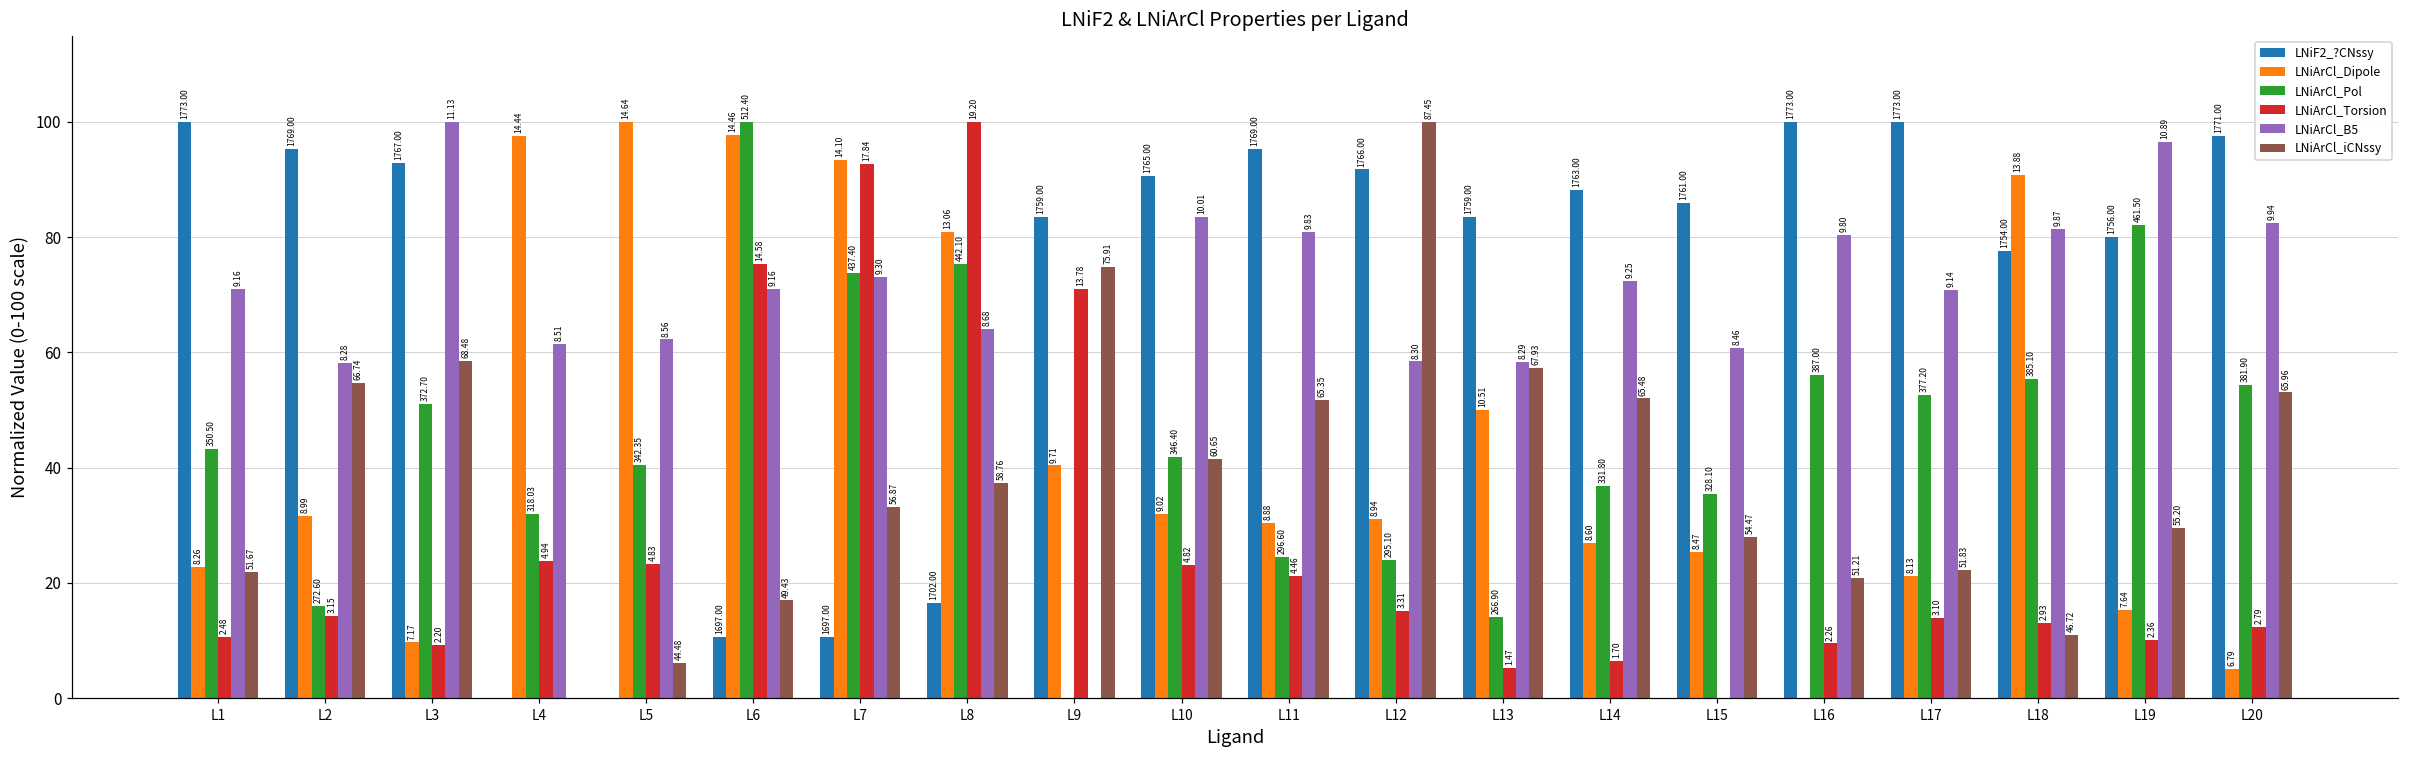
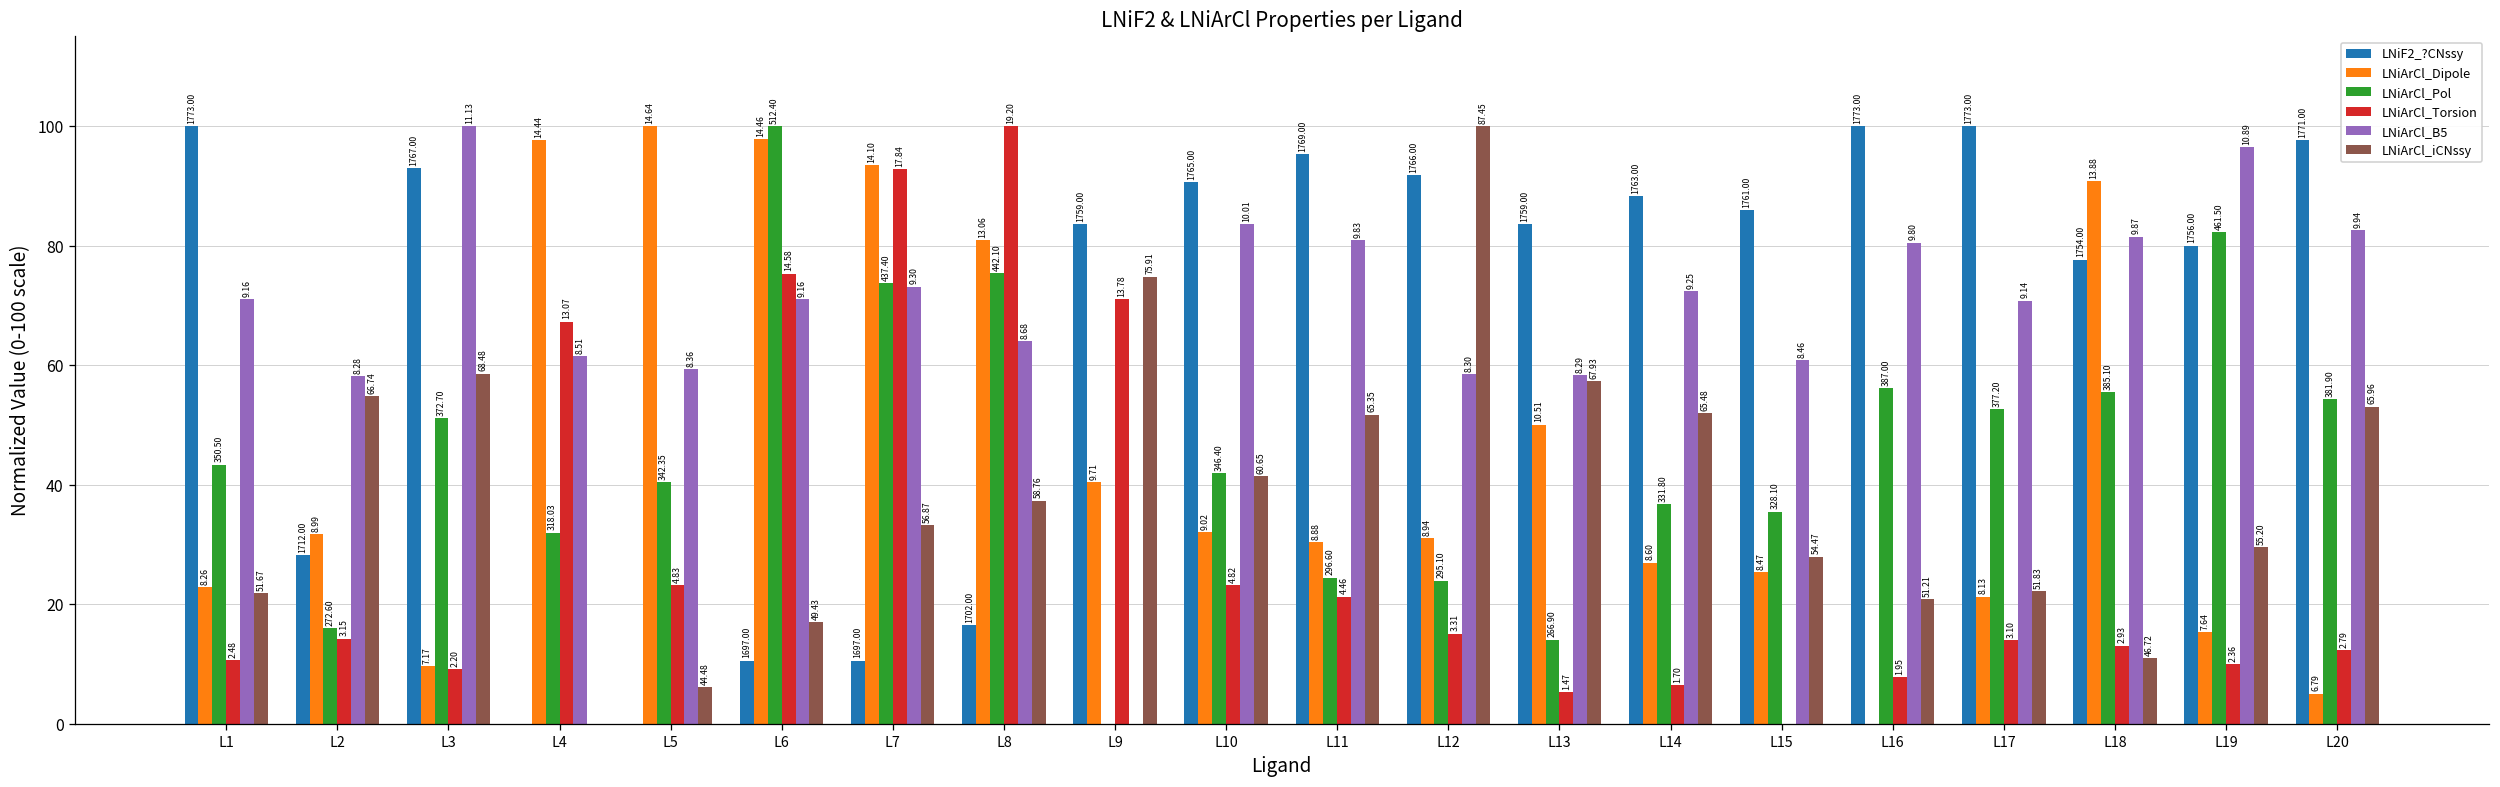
LNiF2_?CNssy, L2: 1769.00 -> 1712.00
LNiArCl_Torsion, L4: 4.94 -> 13.07
LNiArCl_B5, L5: 8.56 -> 8.36
LNiArCl_Torsion, L16: 2.26 -> 1.95
